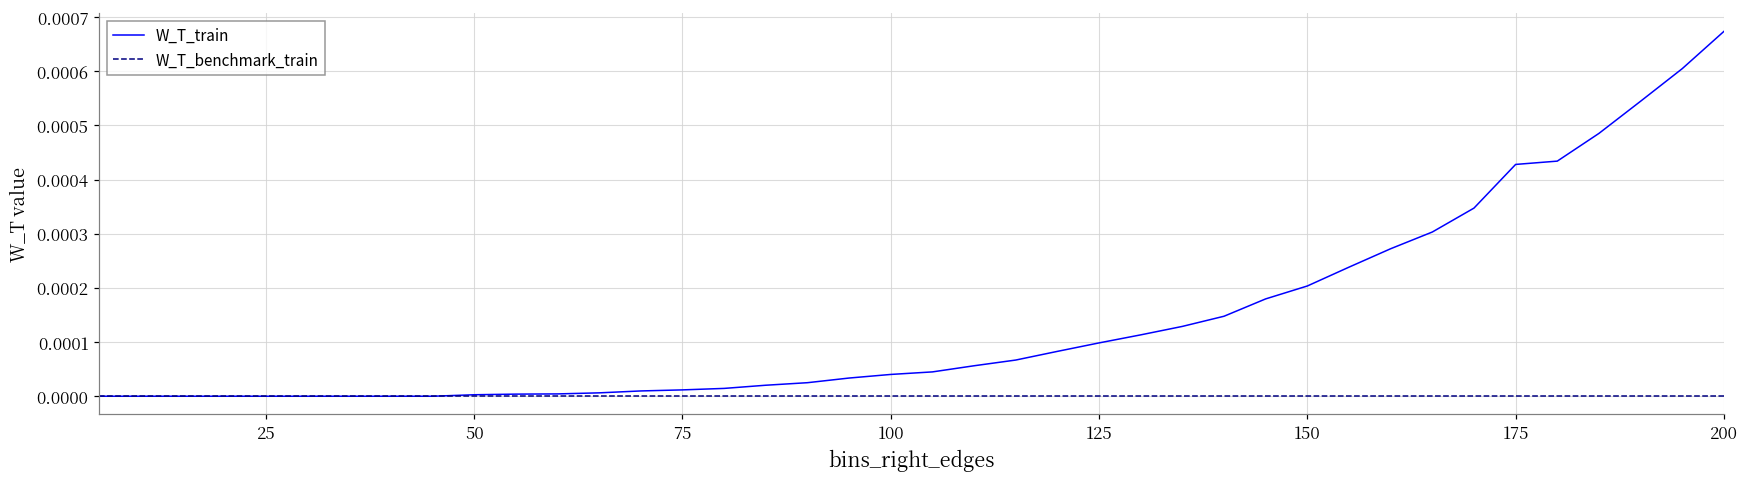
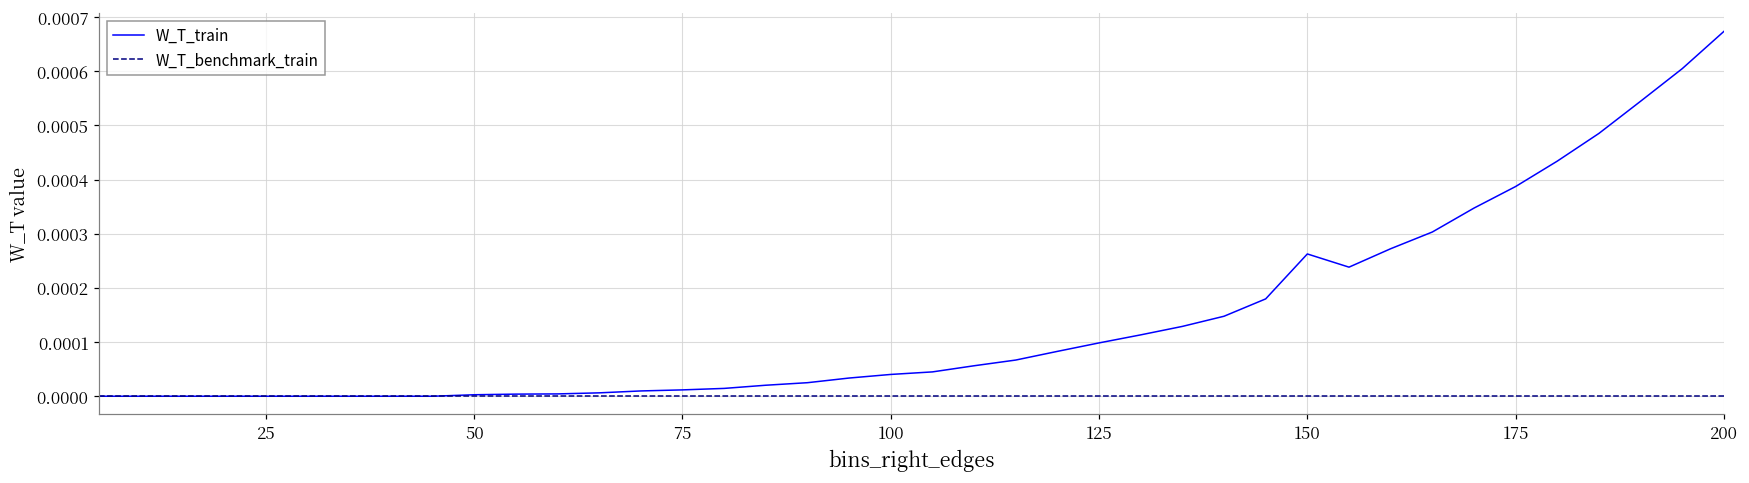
W_T_train, 150: 0.00020 -> 0.00026
W_T_train, 175: 0.00043 -> 0.00039
